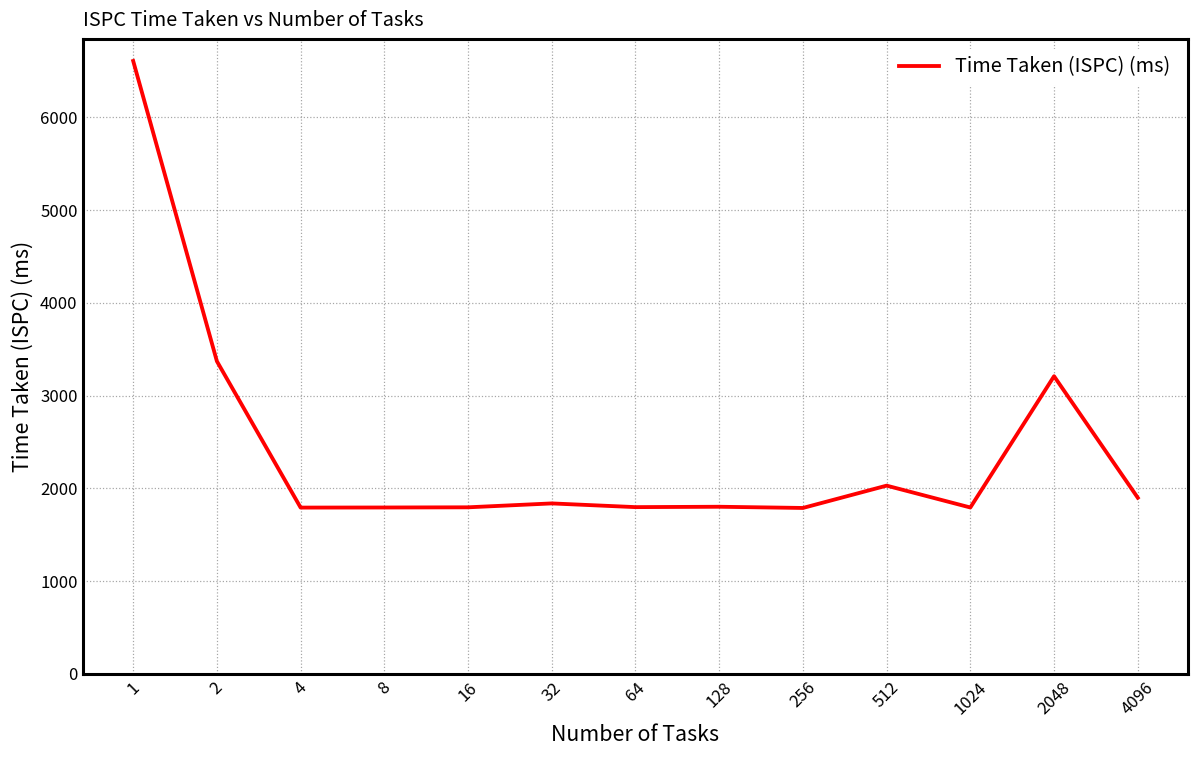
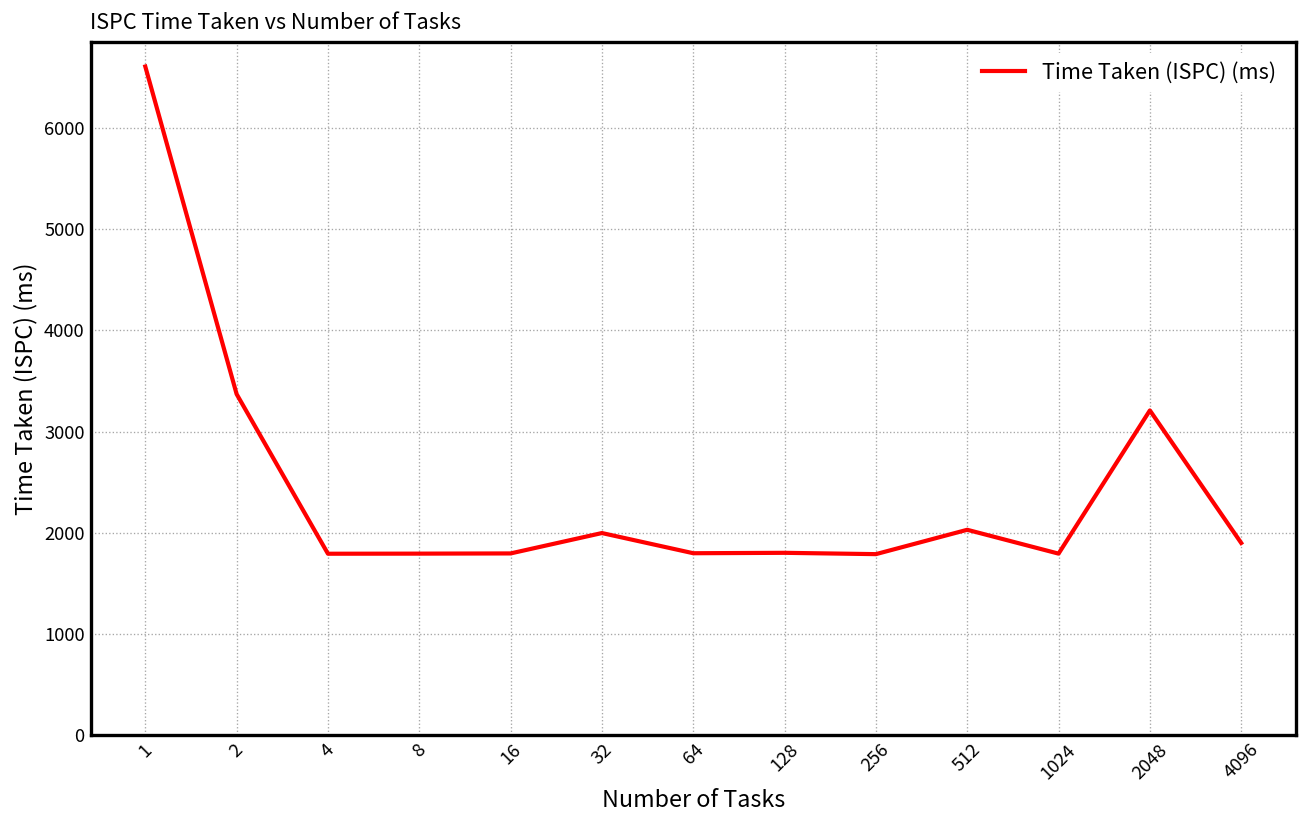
32: 1800 -> 2000
